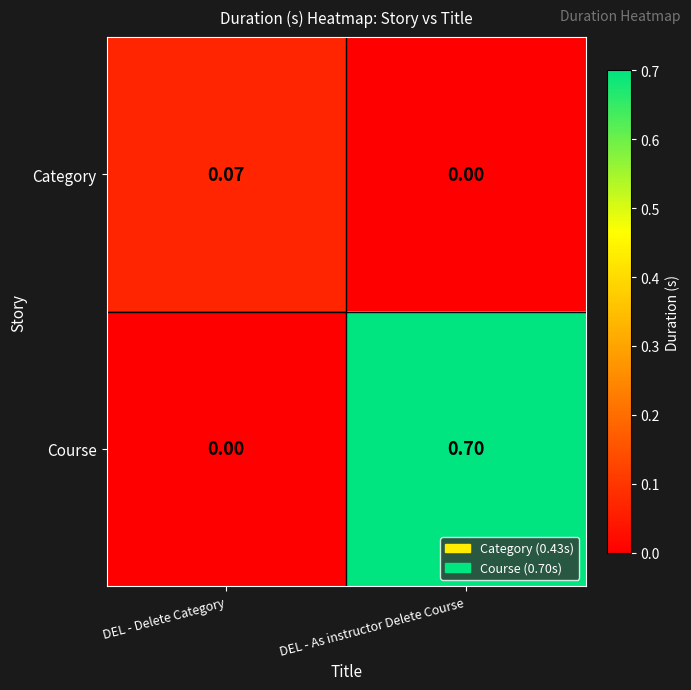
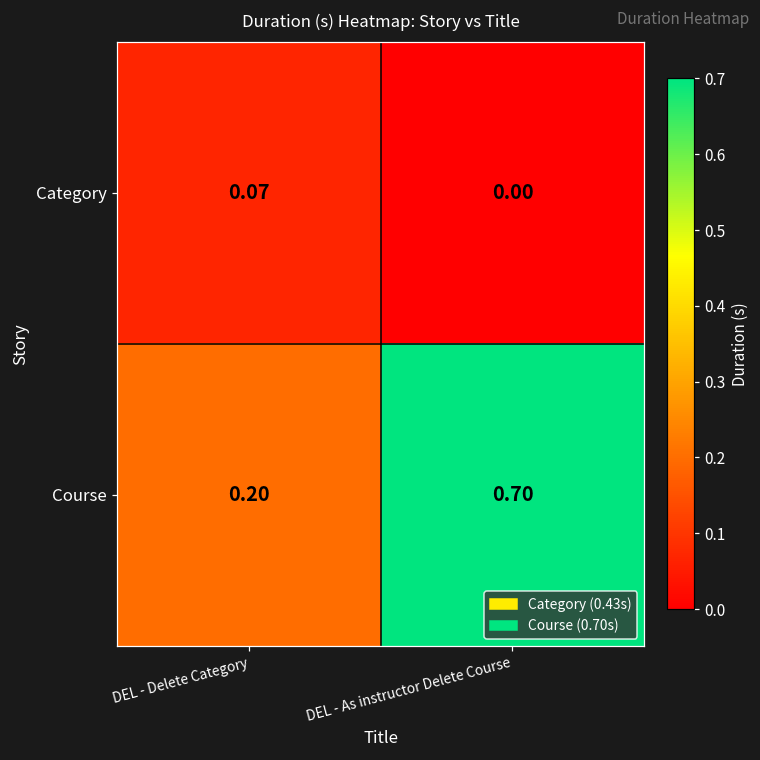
Course, DEL - Delete Category: 0.00 -> 0.20
